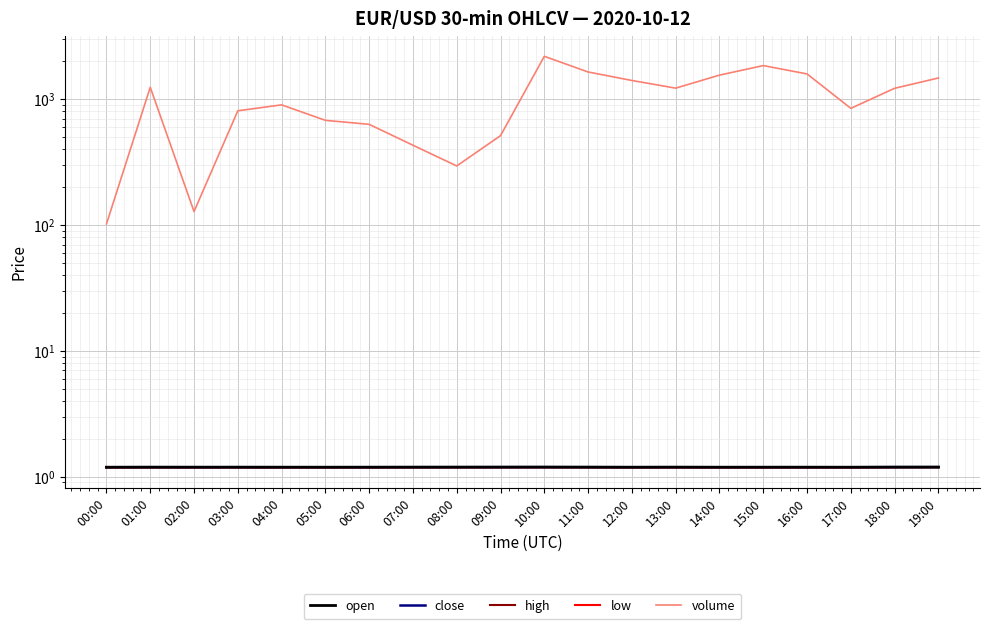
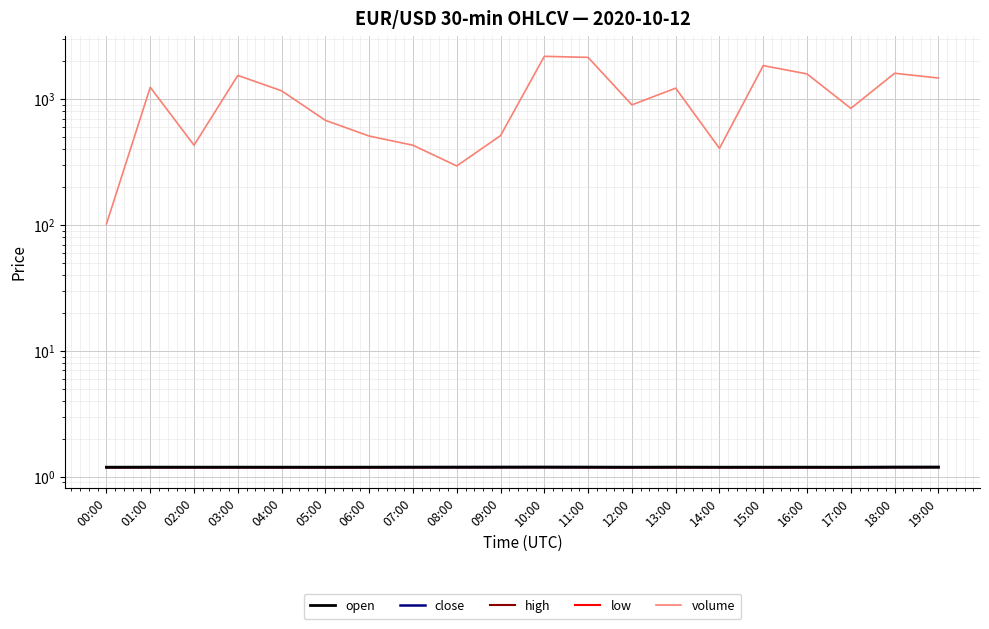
volume, 02:00: 130 -> 430
volume, 03:00: 800 -> 1500
volume, 04:00: 900 -> 1200
volume, 06:00: 600 -> 510
volume, 11:00: 1600 -> 2200
volume, 12:00: 1400 -> 900
volume, 14:00: 1600 -> 410
volume, 18:00: 1200 -> 1600
